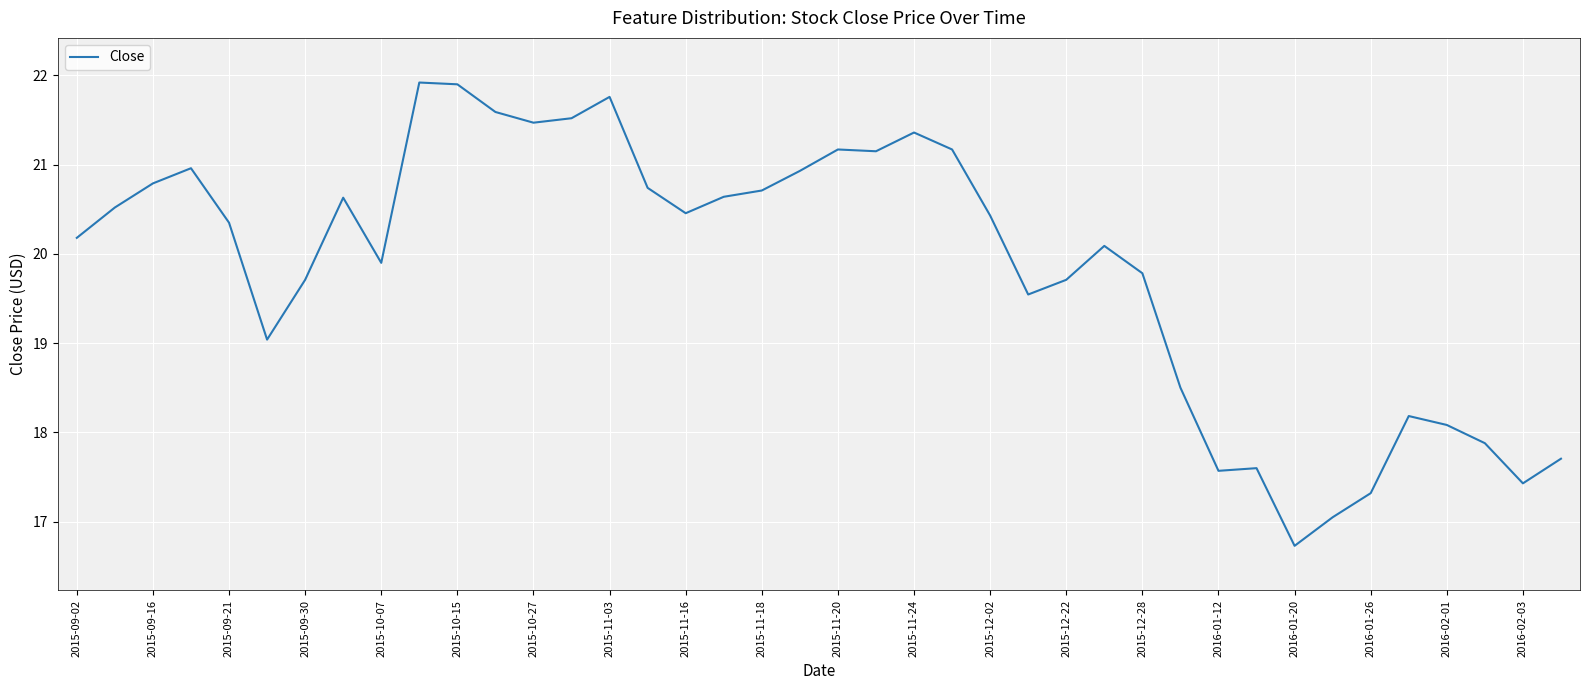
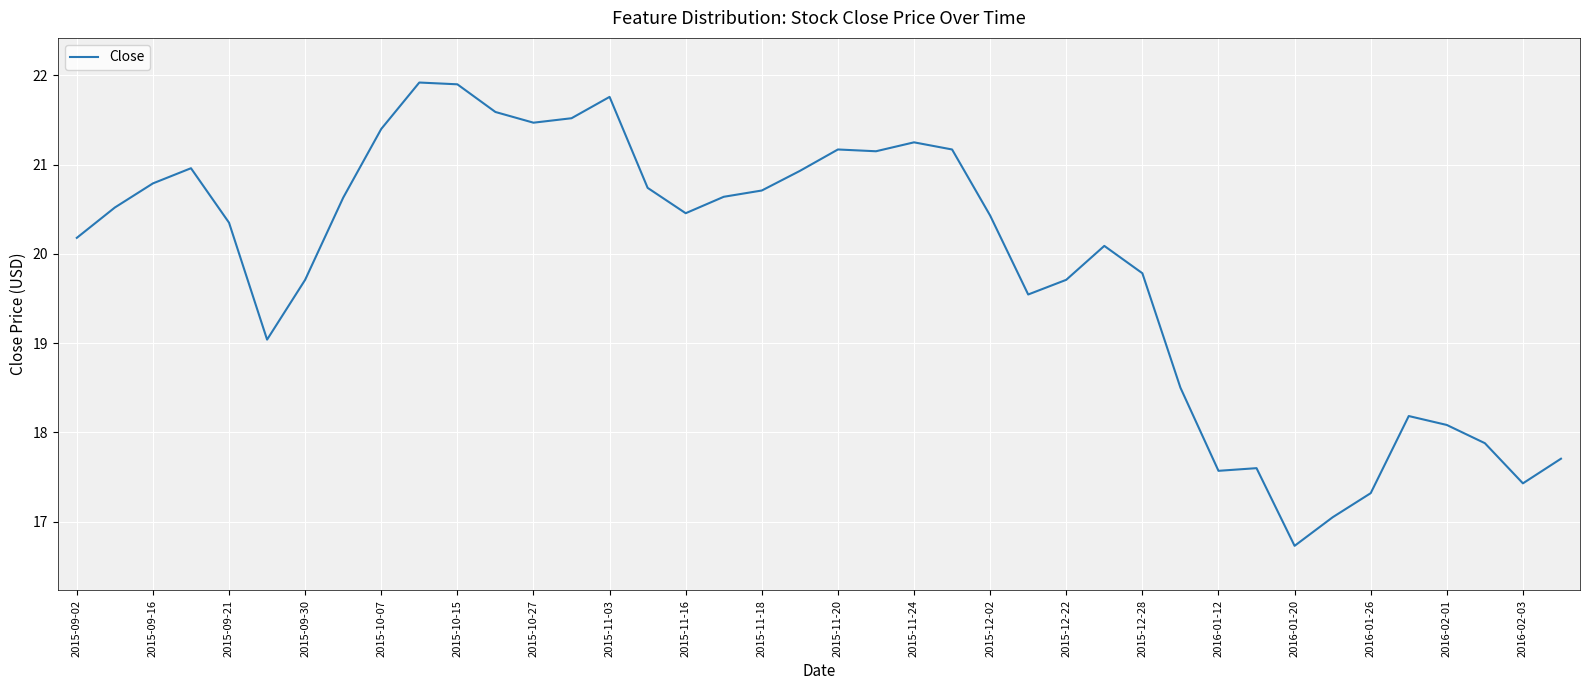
2015-10-07: 19.9 -> 21.4
2015-11-24: 21.4 -> 21.3
